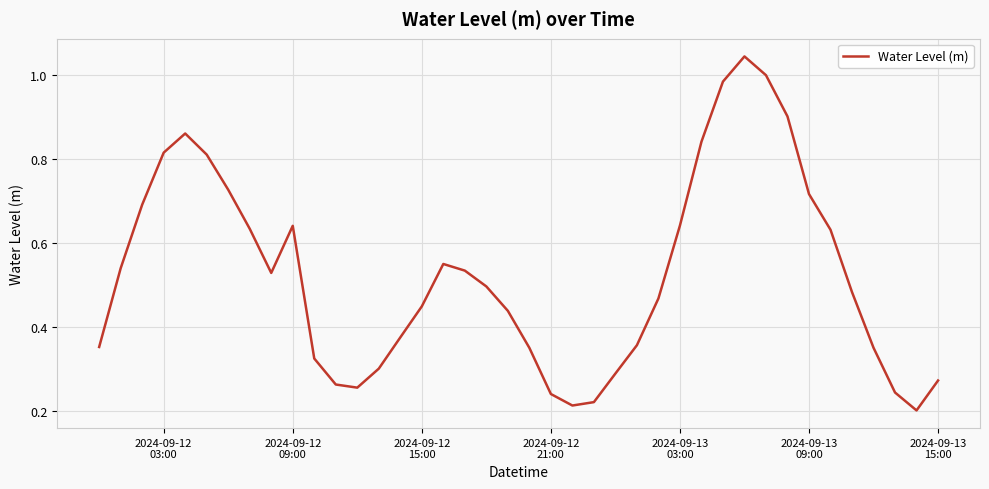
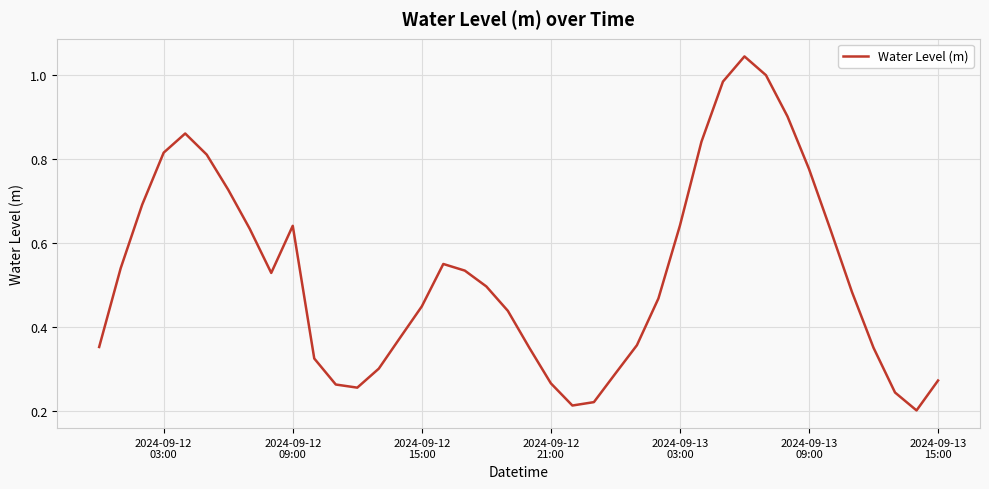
2024-09-12 21:00: 0.24 -> 0.27
2024-09-13 09:00: 0.72 -> 0.78
